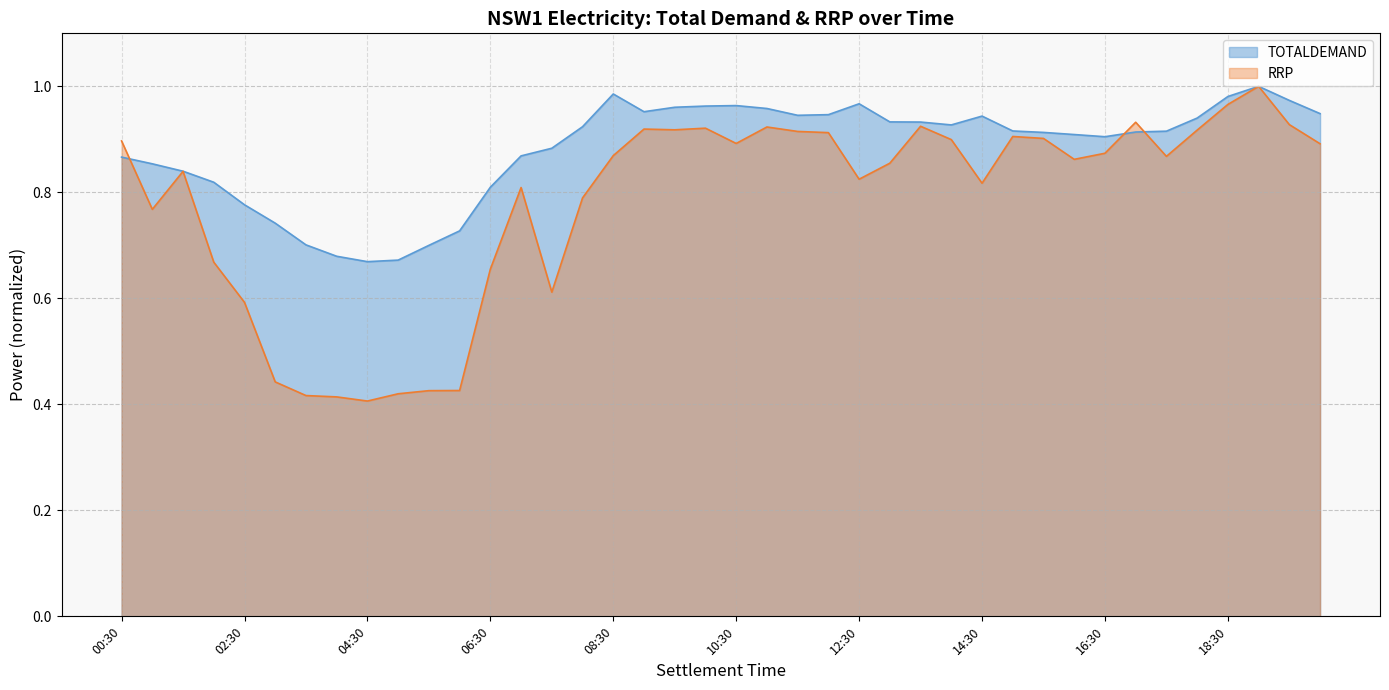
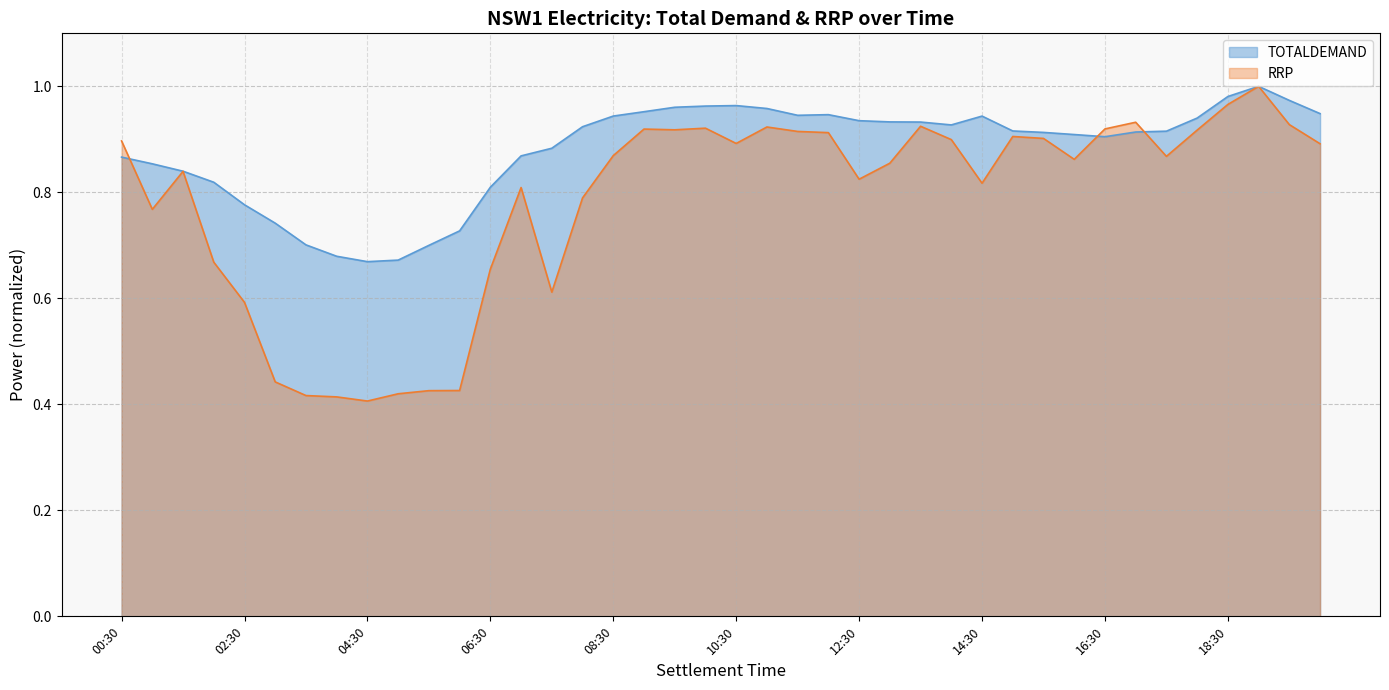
TOTALDEMAND, 08:30: 0.99 -> 0.94
TOTALDEMAND, 12:30: 0.97 -> 0.94
RRP, 16:30: 0.87 -> 0.92
